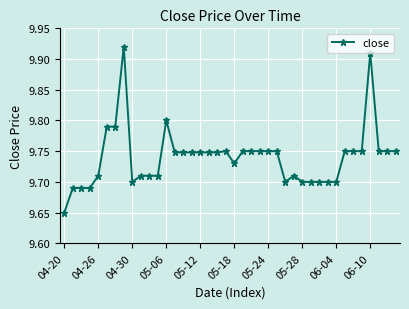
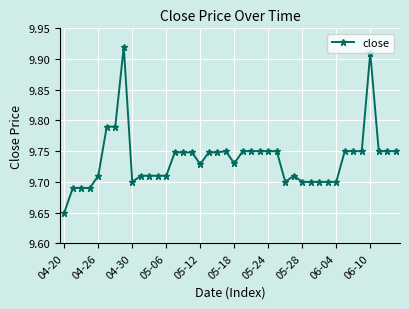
05-06: 9.80 -> 9.71
05-12: 9.75 -> 9.73
